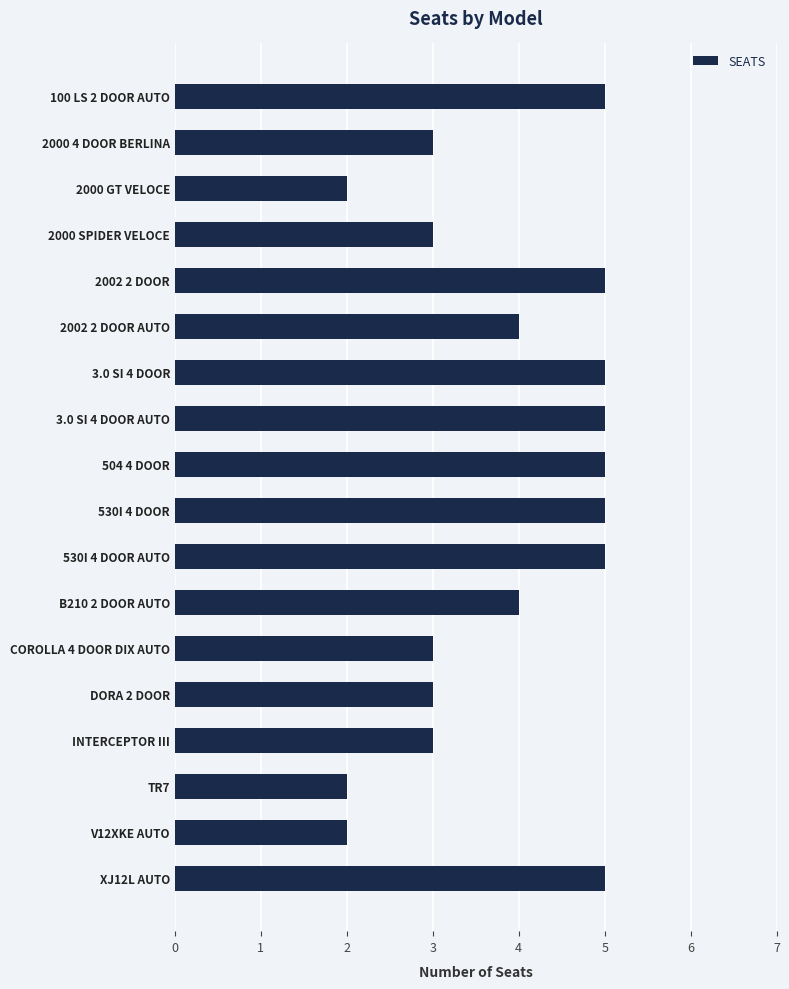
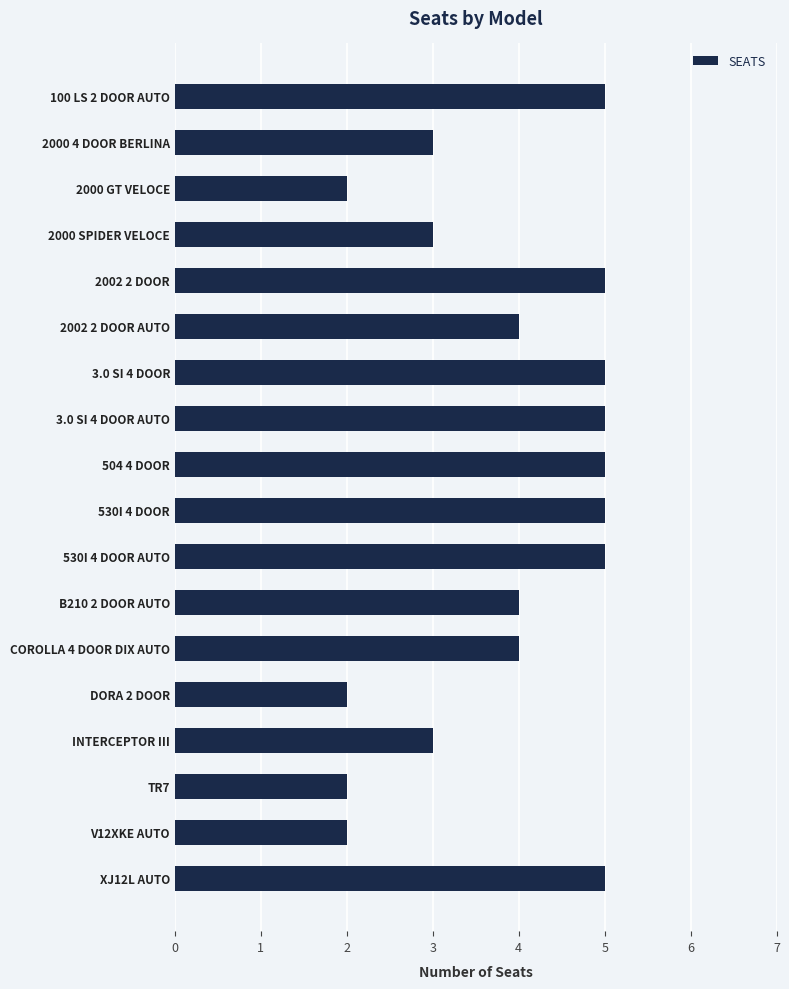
COROLLA 4 DOOR DIX AUTO: 3 -> 4
DORA 2 DOOR: 3 -> 2
